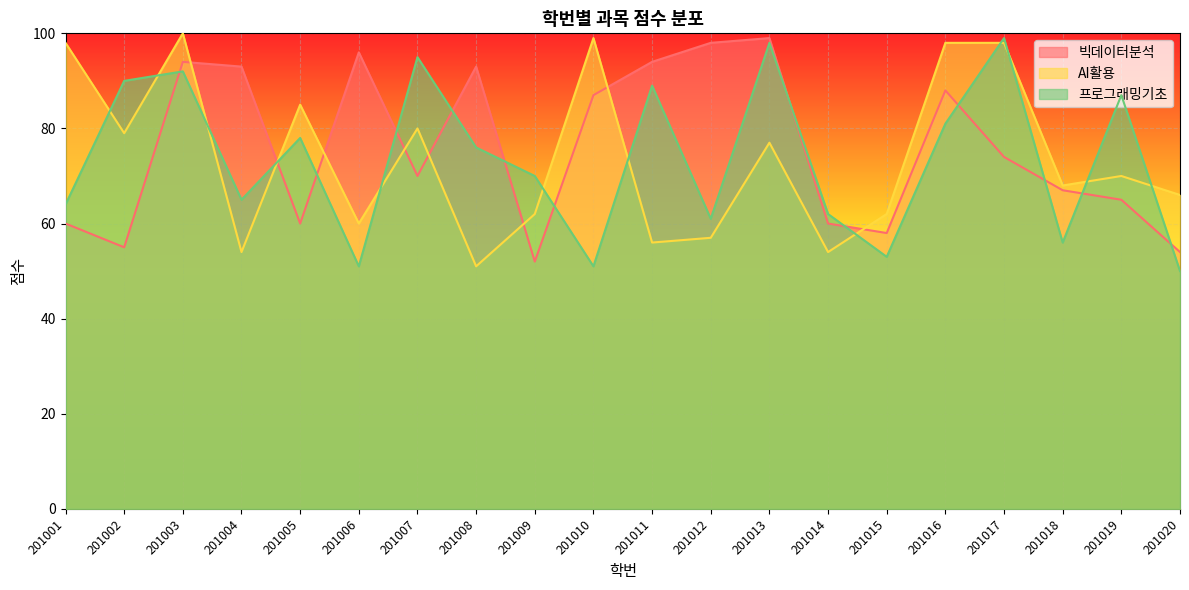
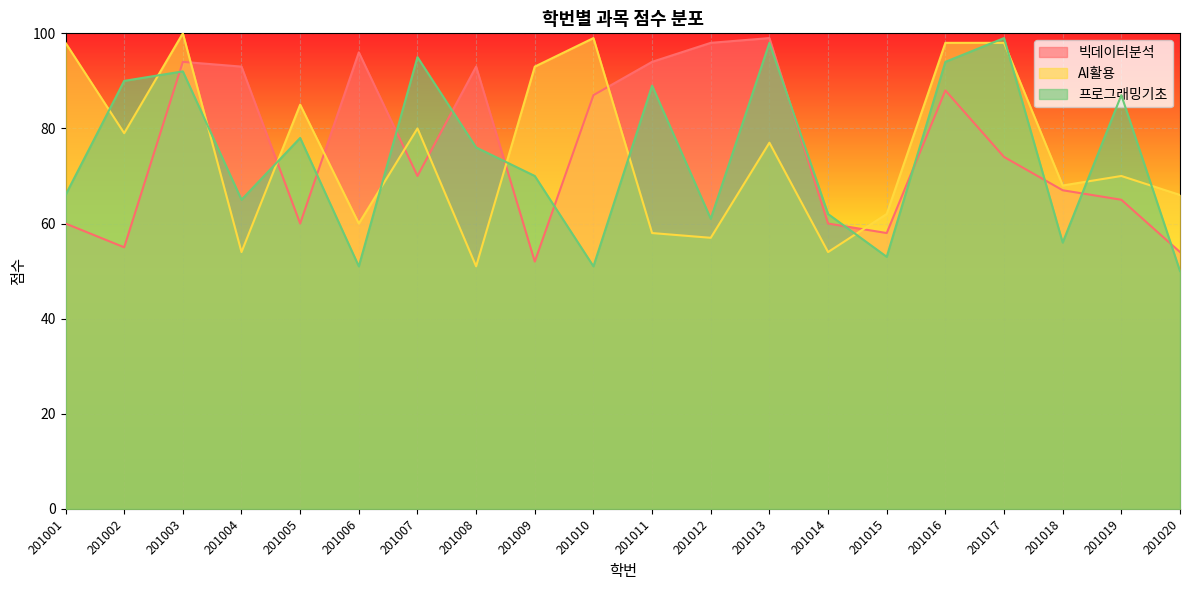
프로그래밍기초, 201001: 64 -> 66
AI활용, 201009: 62 -> 93
AI활용, 201011: 56 -> 58
프로그래밍기초, 201016: 81 -> 94
